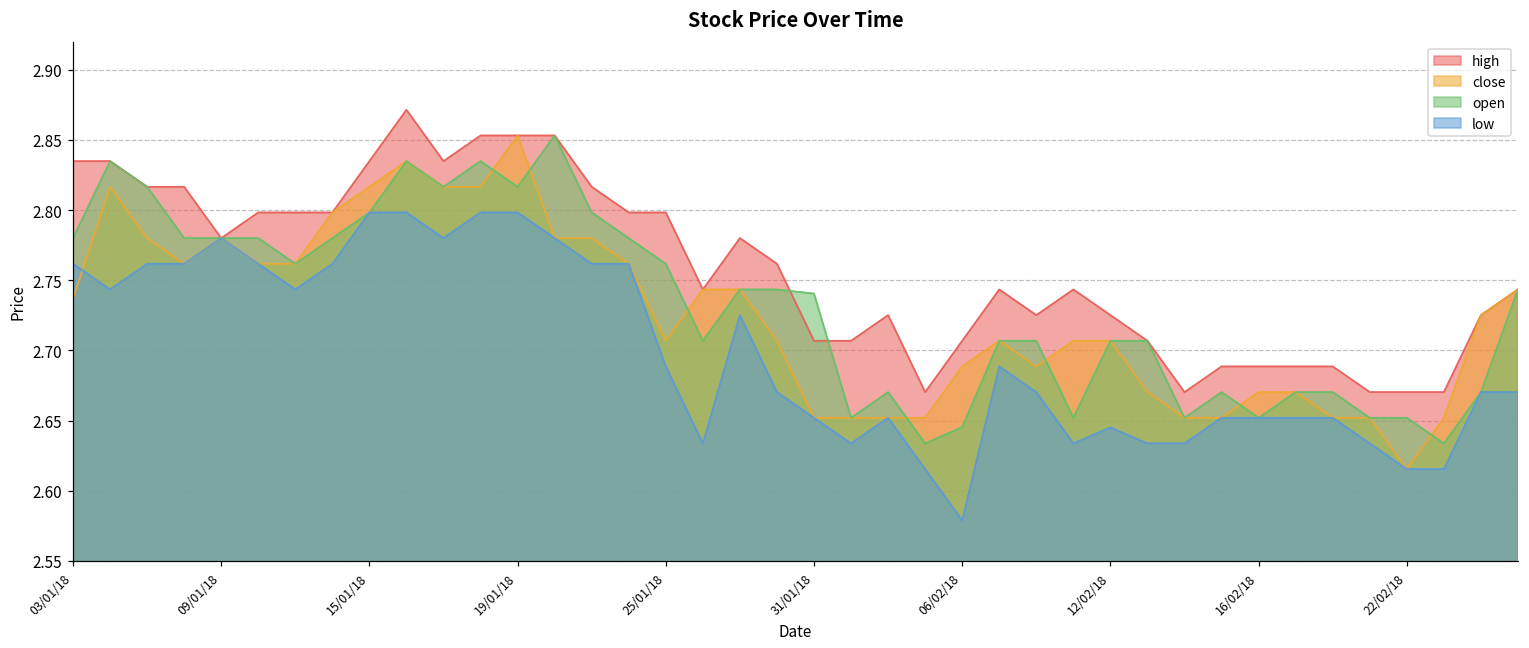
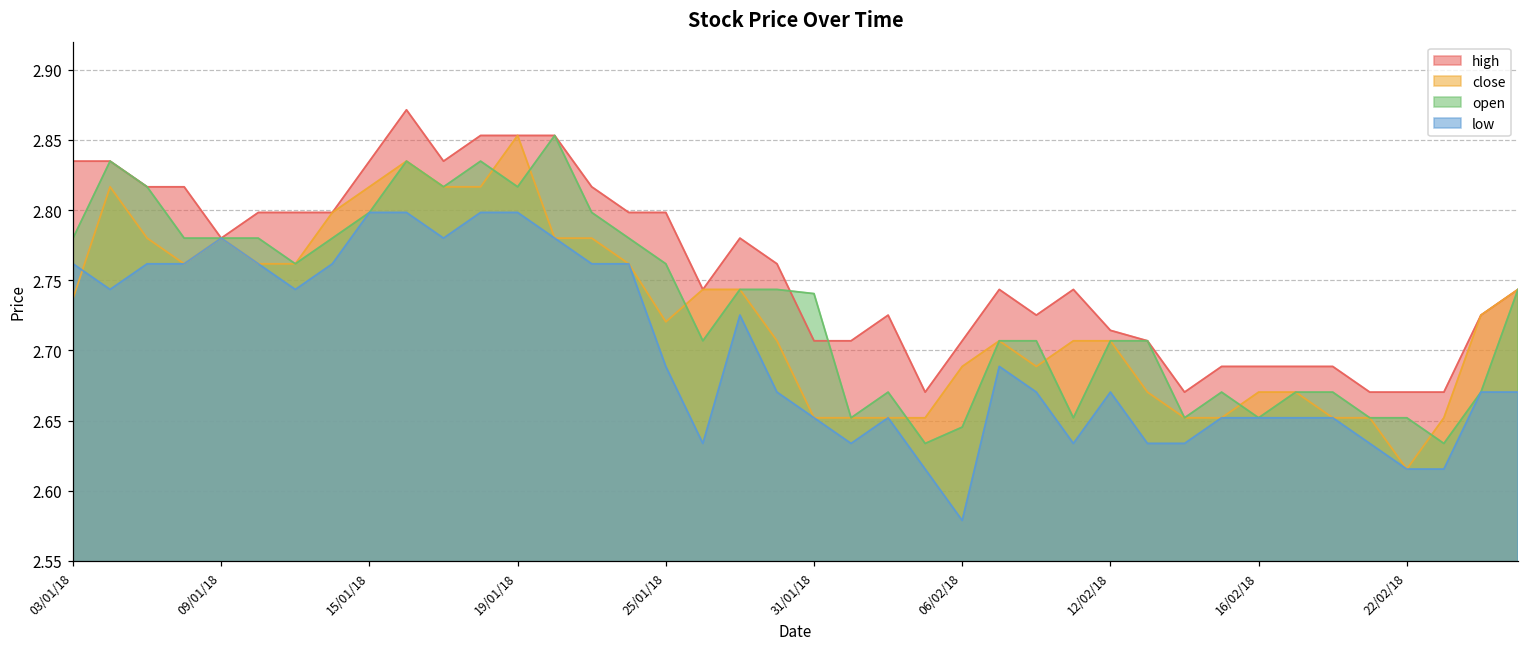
close, 25/01/18: 2.707 -> 2.720
high, 12/02/18: 2.725 -> 2.714
low, 12/02/18: 2.645 -> 2.670
